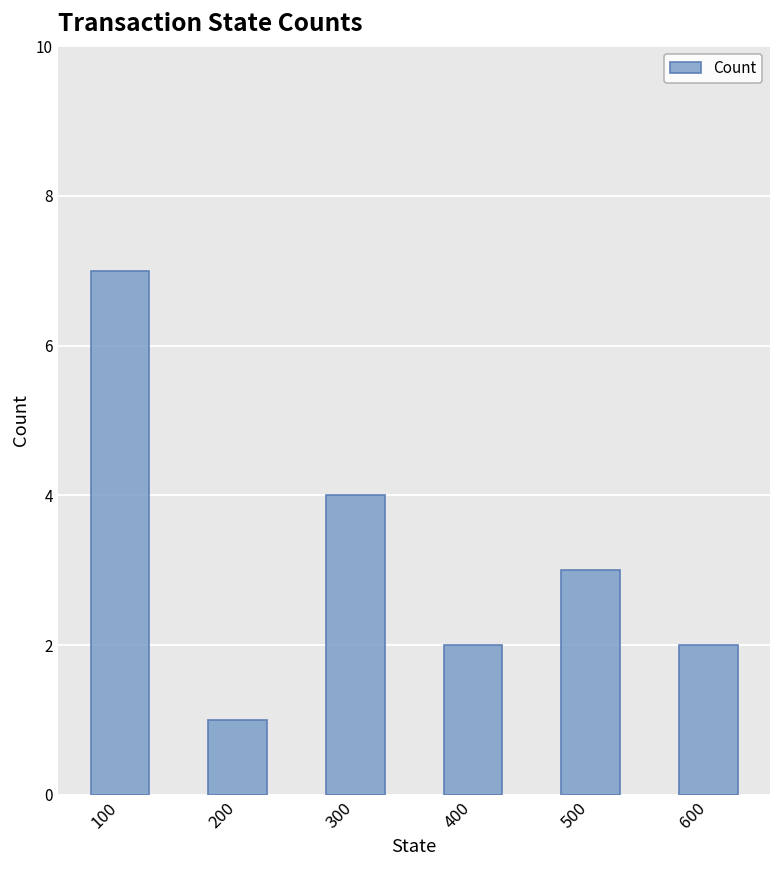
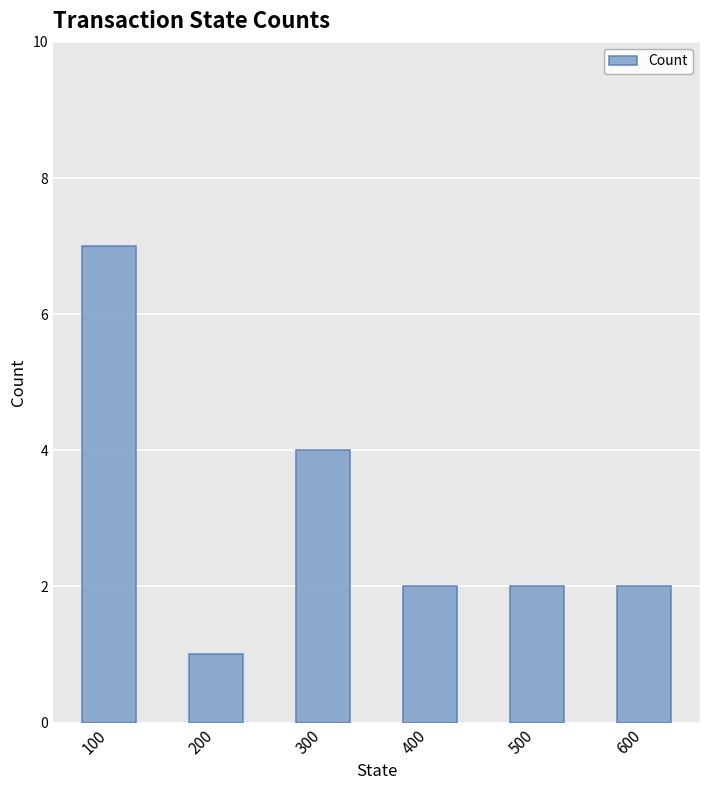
500: 3 -> 2
